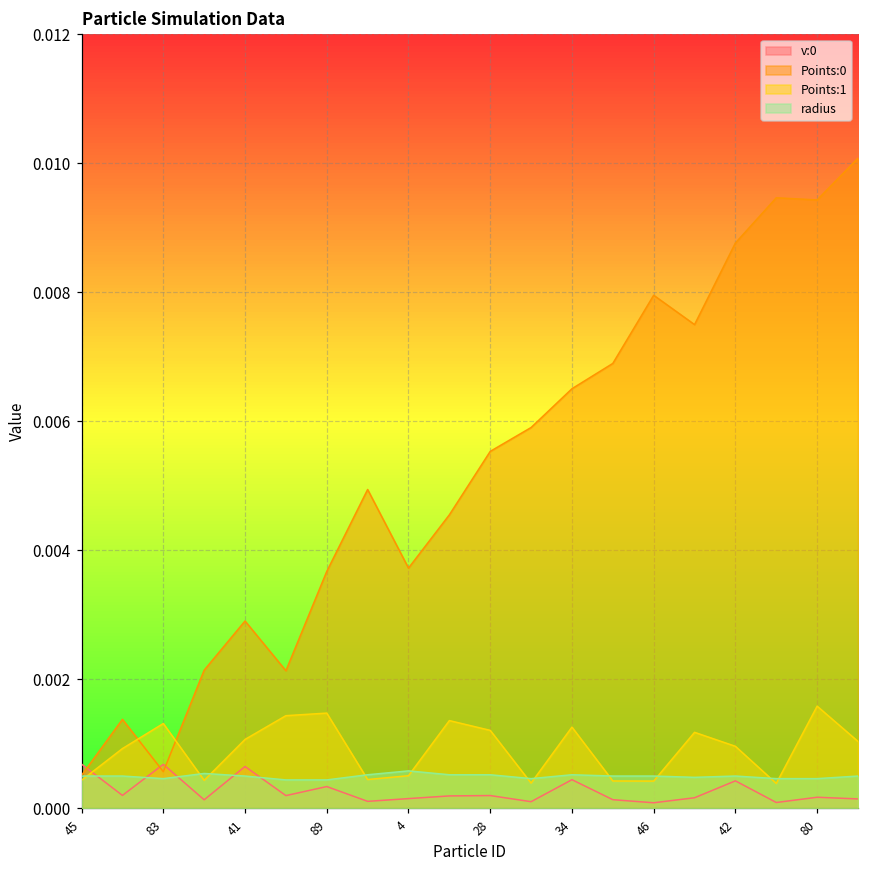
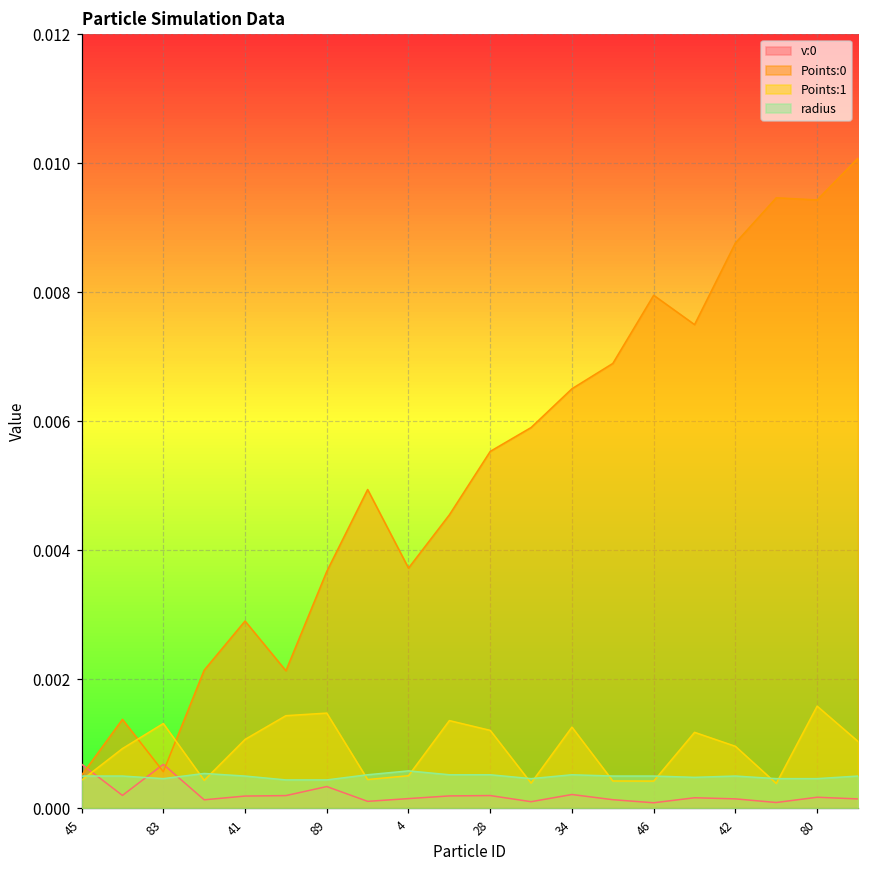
v:0, 41: 0.0006 -> 0.0002
v:0, 34: 0.0004 -> 0.0002
v:0, 42: 0.0004 -> 0.0001
